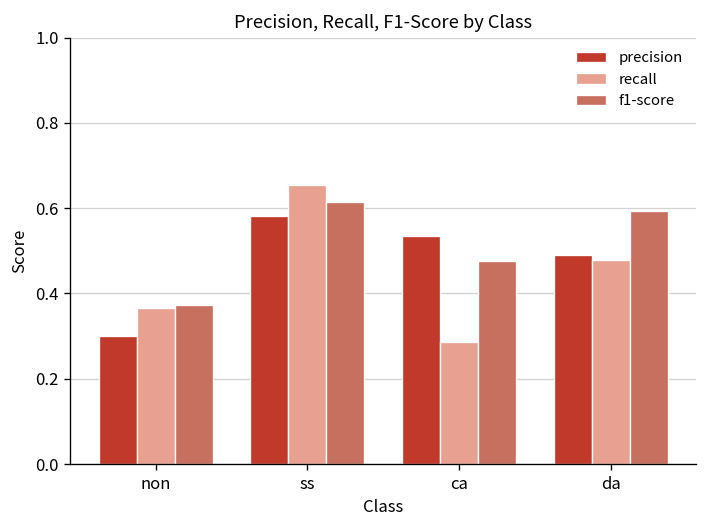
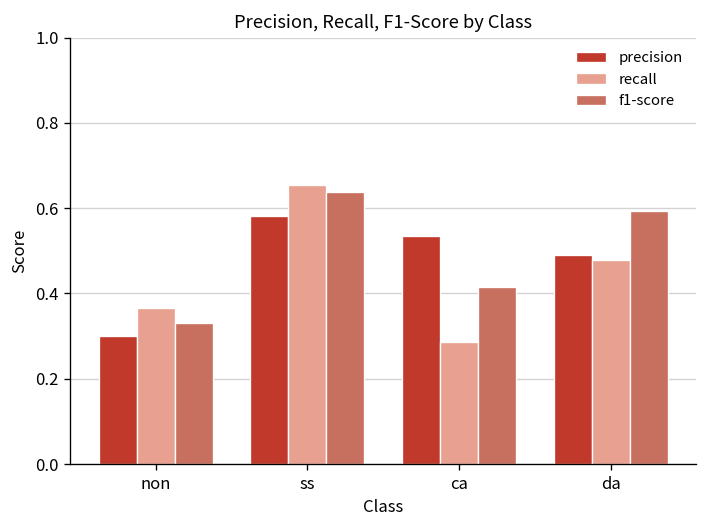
f1-score, non: 0.37 -> 0.33
f1-score, ss: 0.62 -> 0.64
f1-score, ca: 0.48 -> 0.41
